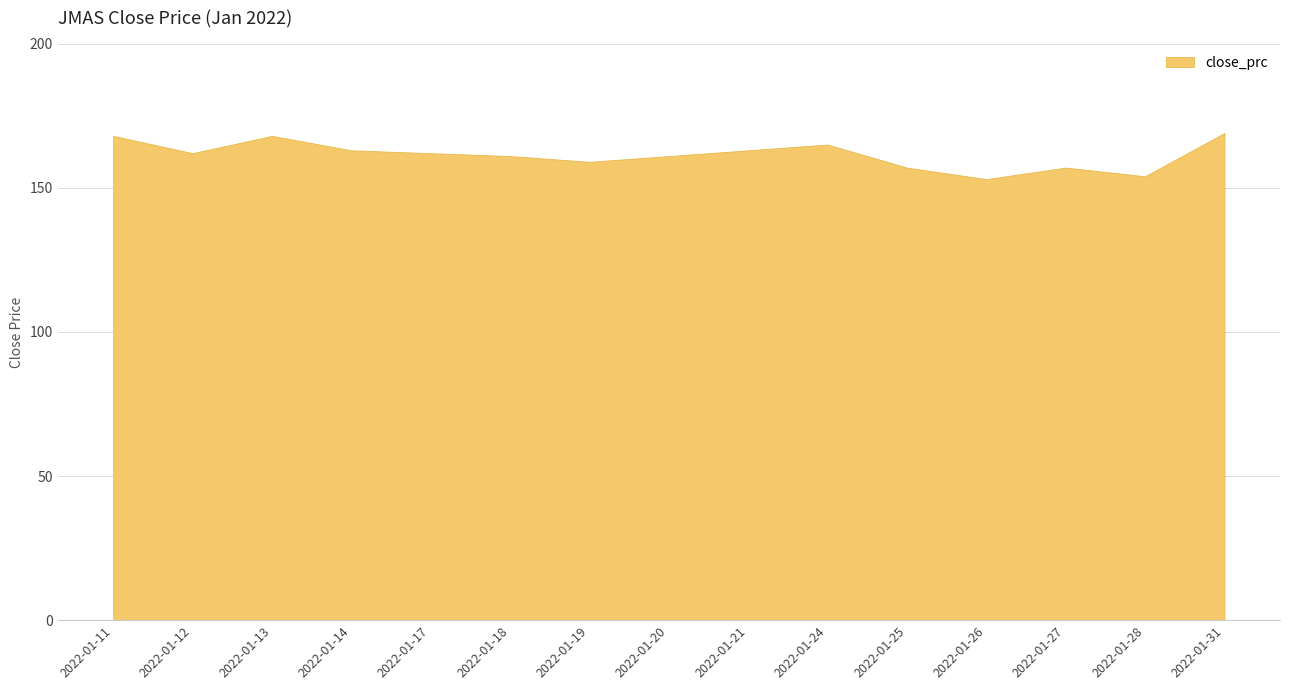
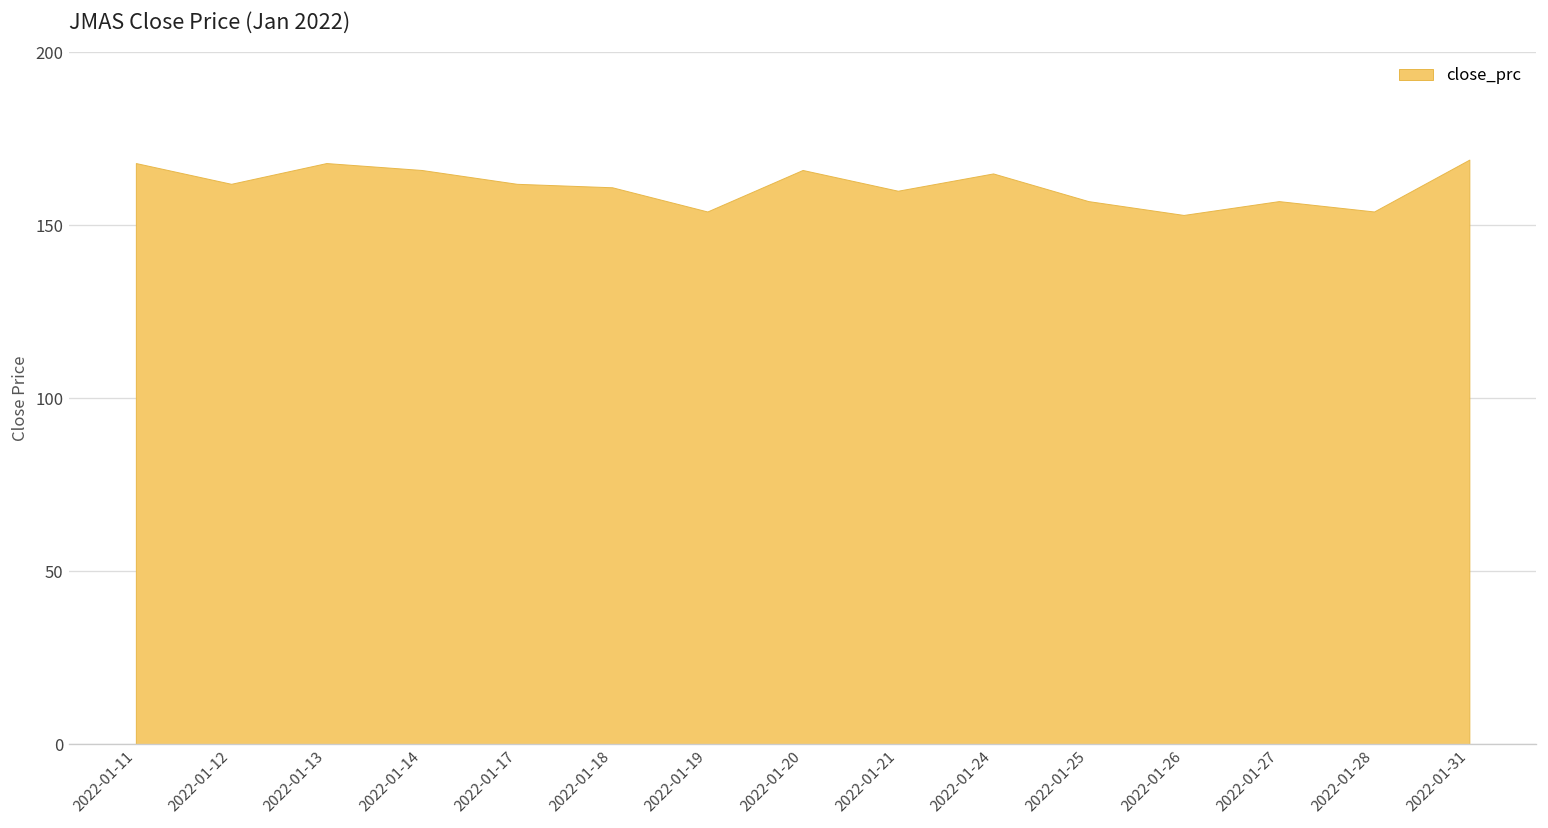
2022-01-14: 163 -> 166
2022-01-19: 159 -> 154
2022-01-20: 161 -> 166
2022-01-21: 163 -> 160
